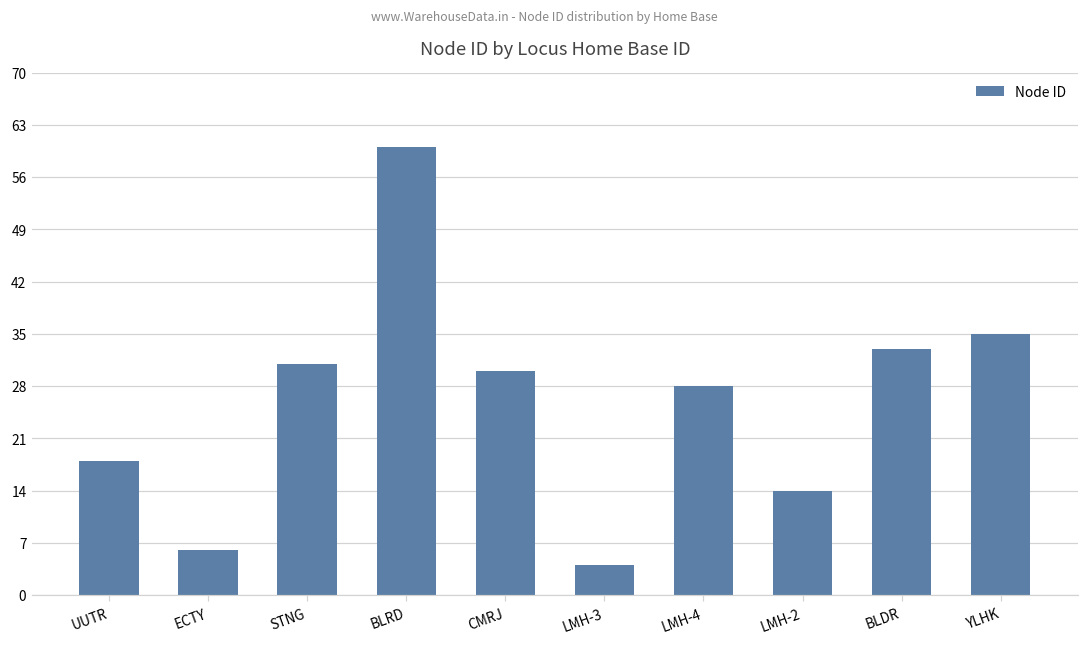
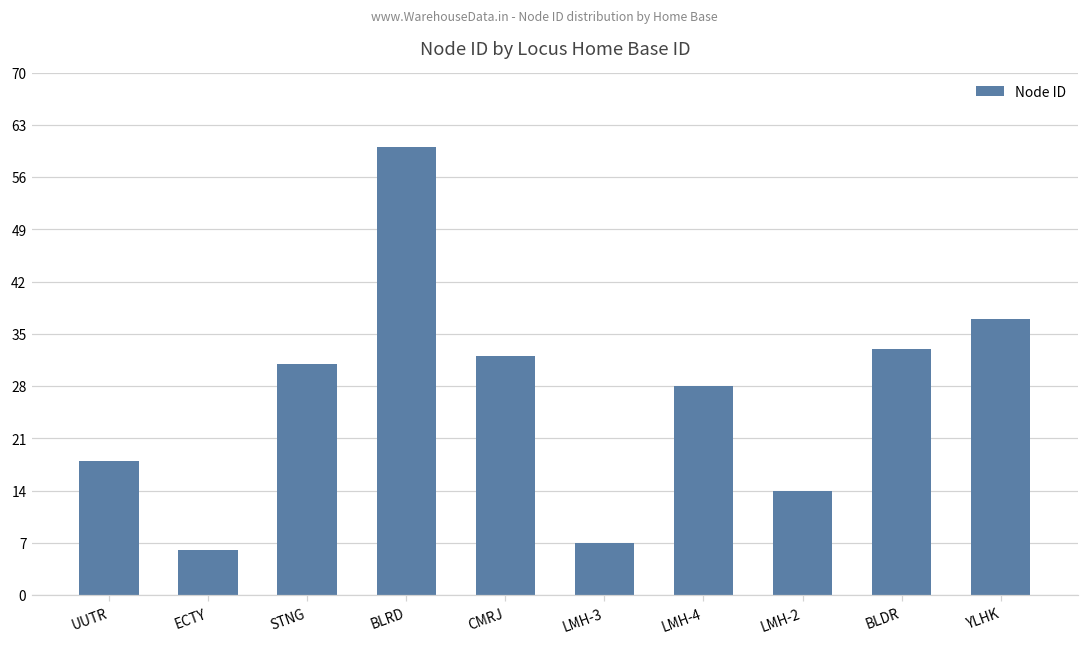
CMRJ: 30 -> 32
LMH-3: 4 -> 7
YLHK: 35 -> 37
